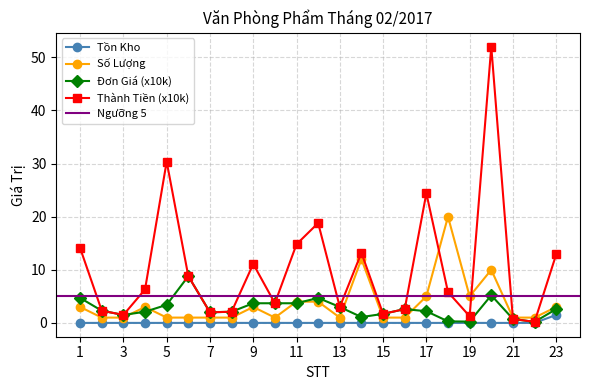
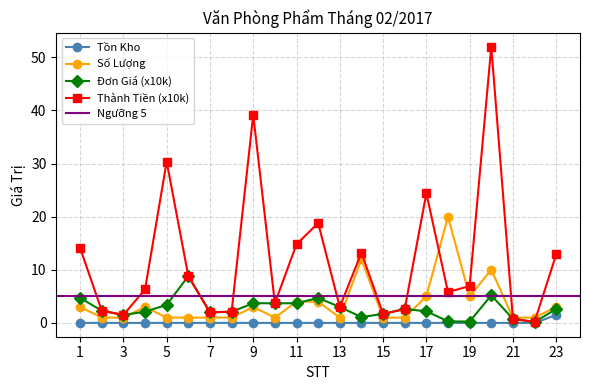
Thành Tiền (x10k), 9: 11 -> 39
Thành Tiền (x10k), 19: 1 -> 7
